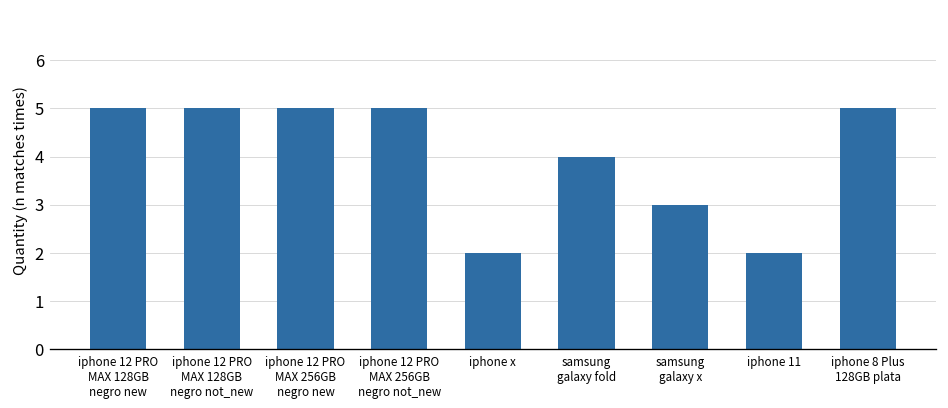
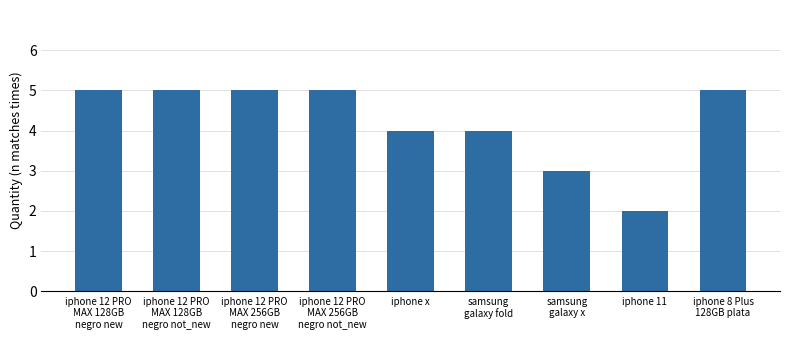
iphone x: 2 -> 4
